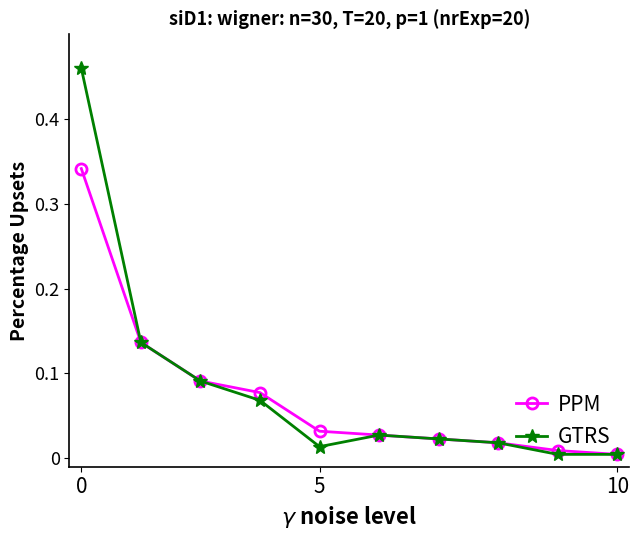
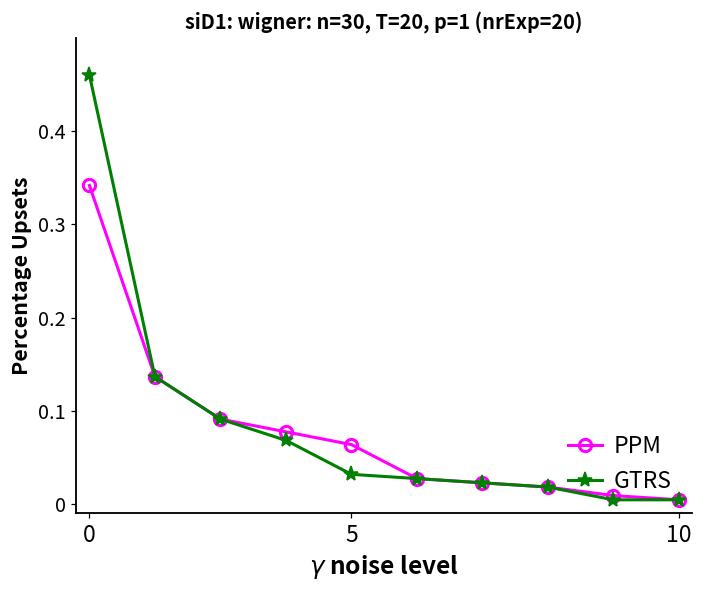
PPM, 5: 0.03 -> 0.06
GTRS, 5: 0.01 -> 0.03
